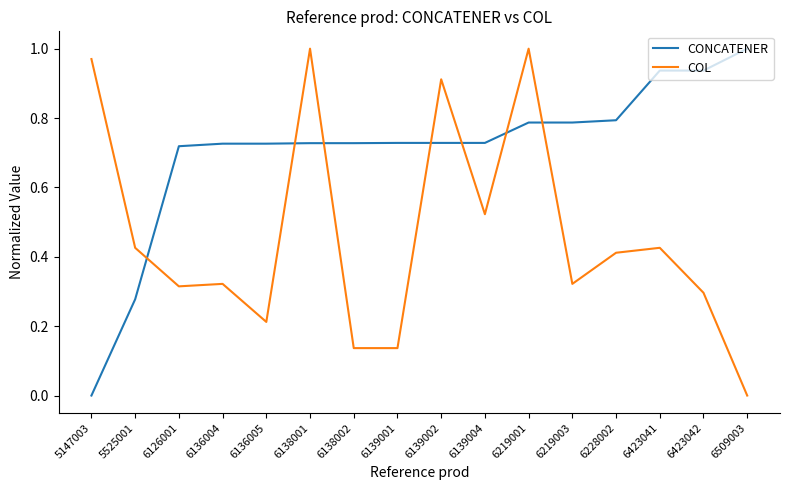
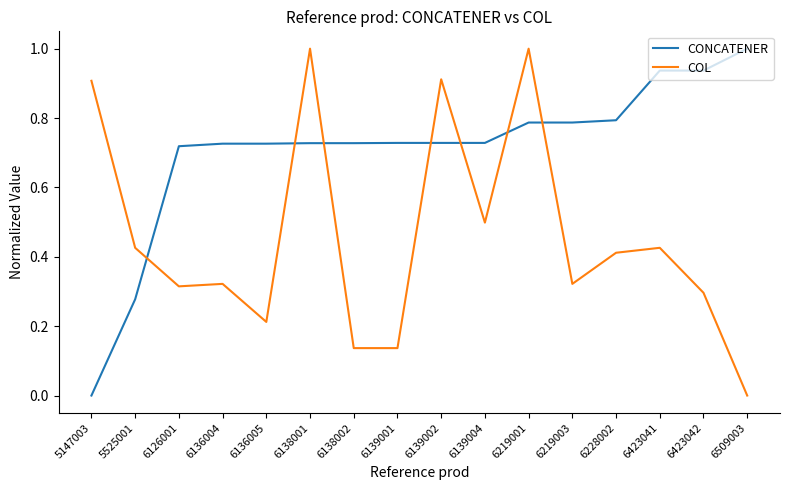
COL, 5147003: 0.97 -> 0.91
COL, 6139004: 0.52 -> 0.50
